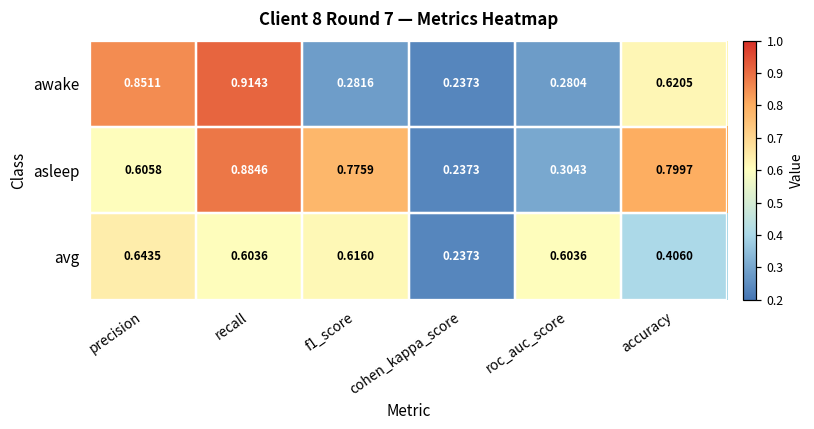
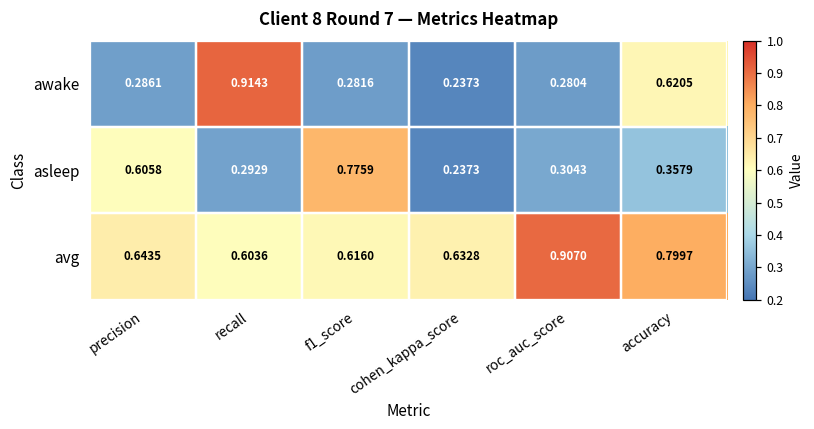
awake, precision: 0.8511 -> 0.2861
asleep, recall: 0.8846 -> 0.2929
asleep, accuracy: 0.7997 -> 0.3579
avg, cohen_kappa_score: 0.2373 -> 0.6328
avg, roc_auc_score: 0.6036 -> 0.9070
avg, accuracy: 0.4060 -> 0.7997
